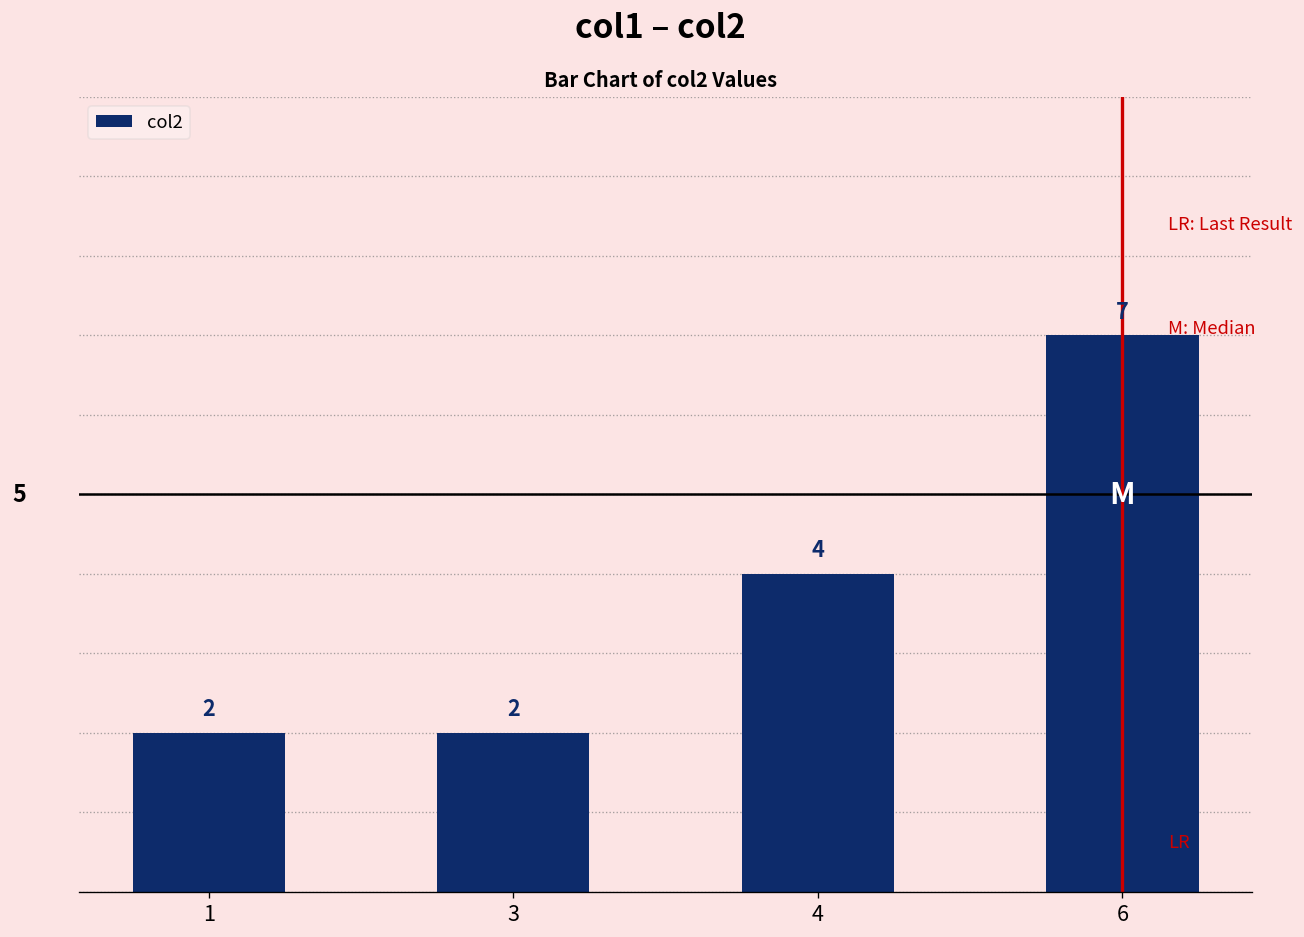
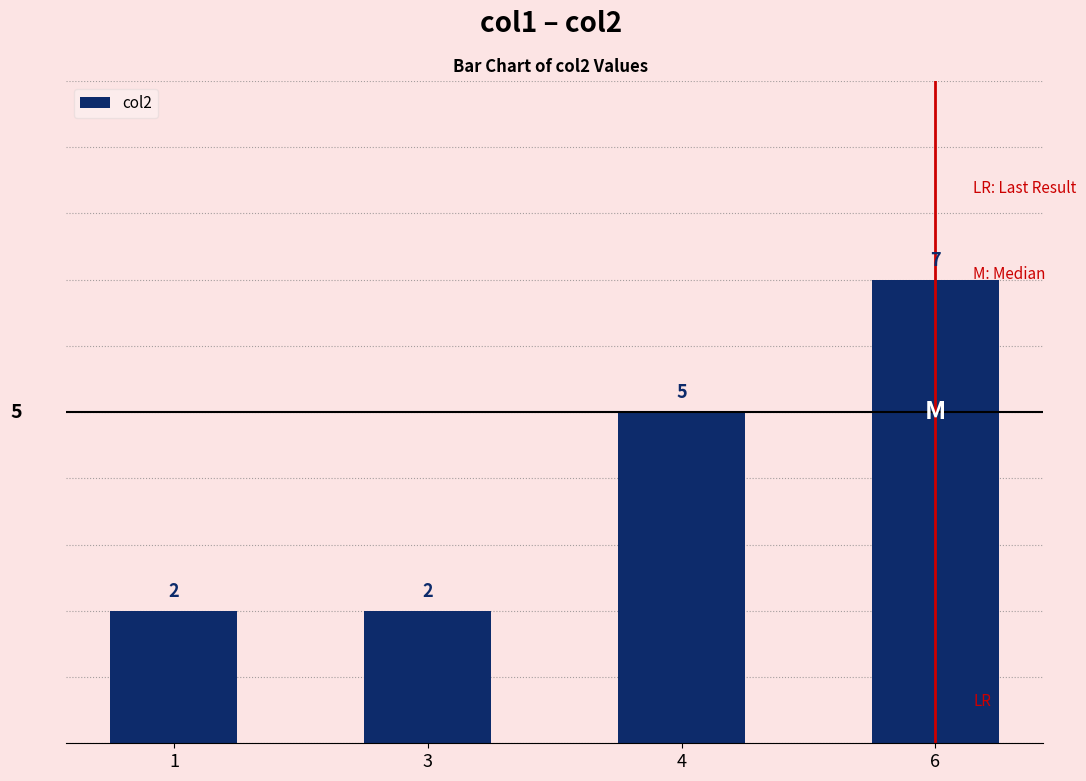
4: 4 -> 5
